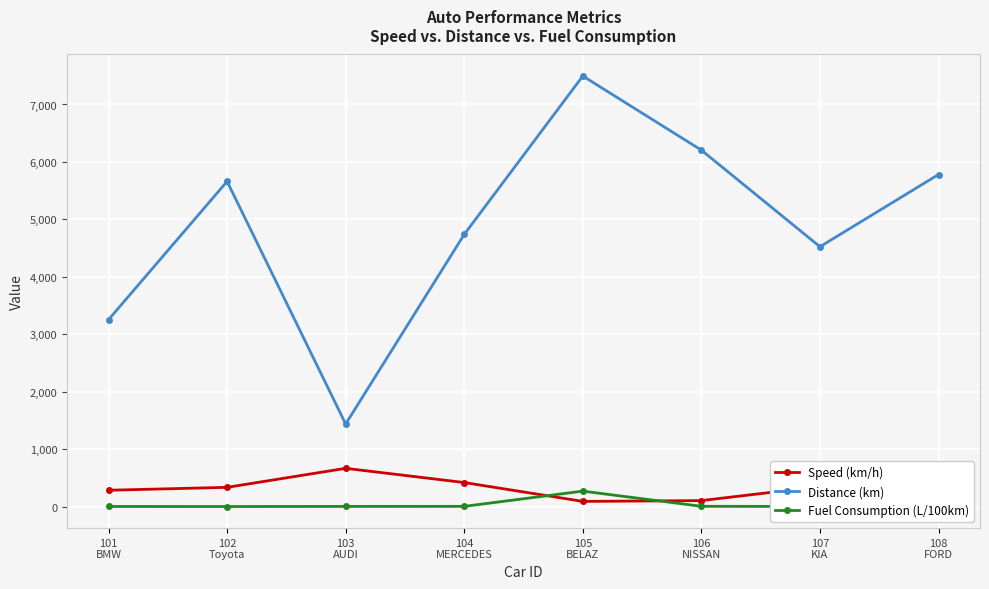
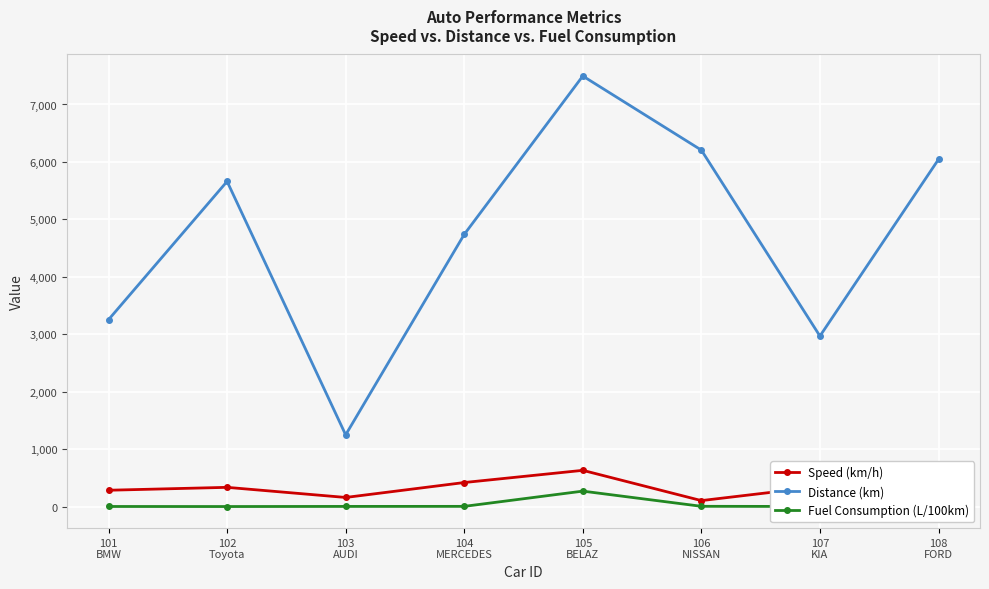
Speed (km/h), 103 AUDI: 700 -> 200
Distance (km), 103 AUDI: 1,400 -> 1,300
Speed (km/h), 105 BELAZ: 100 -> 600
Distance (km), 107 KIA: 4,500 -> 3,000
Distance (km), 108 FORD: 5,800 -> 6,000
